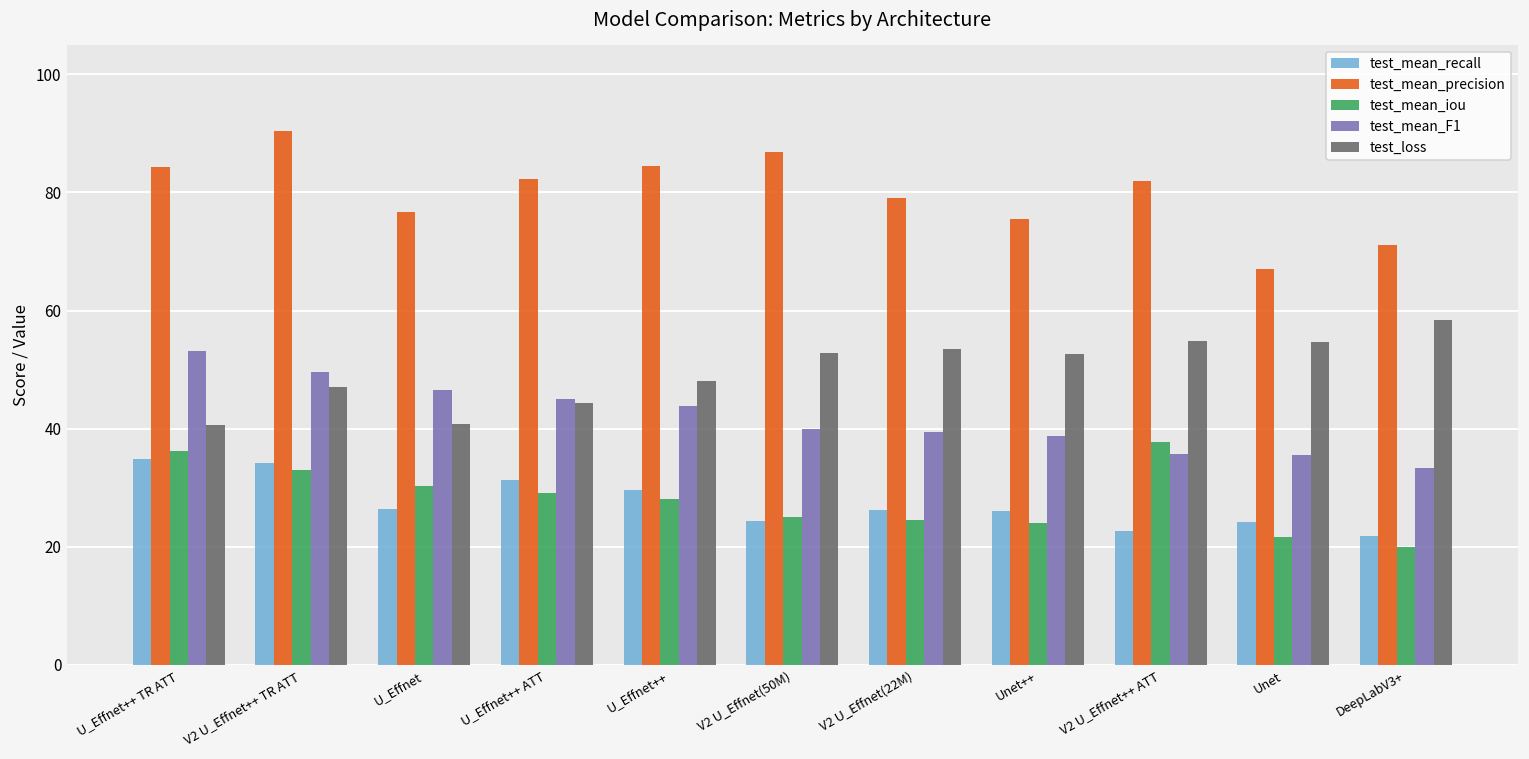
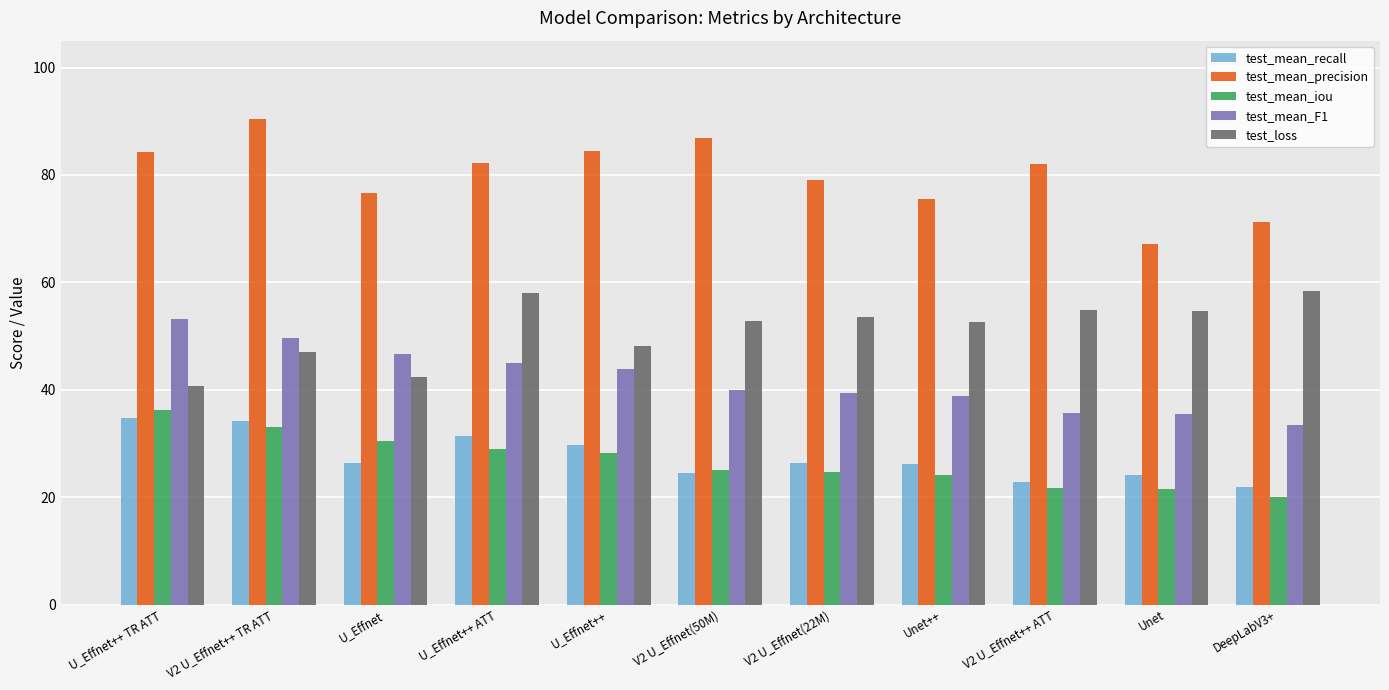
test_loss, U_Effnet: 41 -> 42
test_loss, U_Effnet++ ATT: 44 -> 58
test_mean_iou, V2 U_Effnet++ ATT: 38 -> 22
